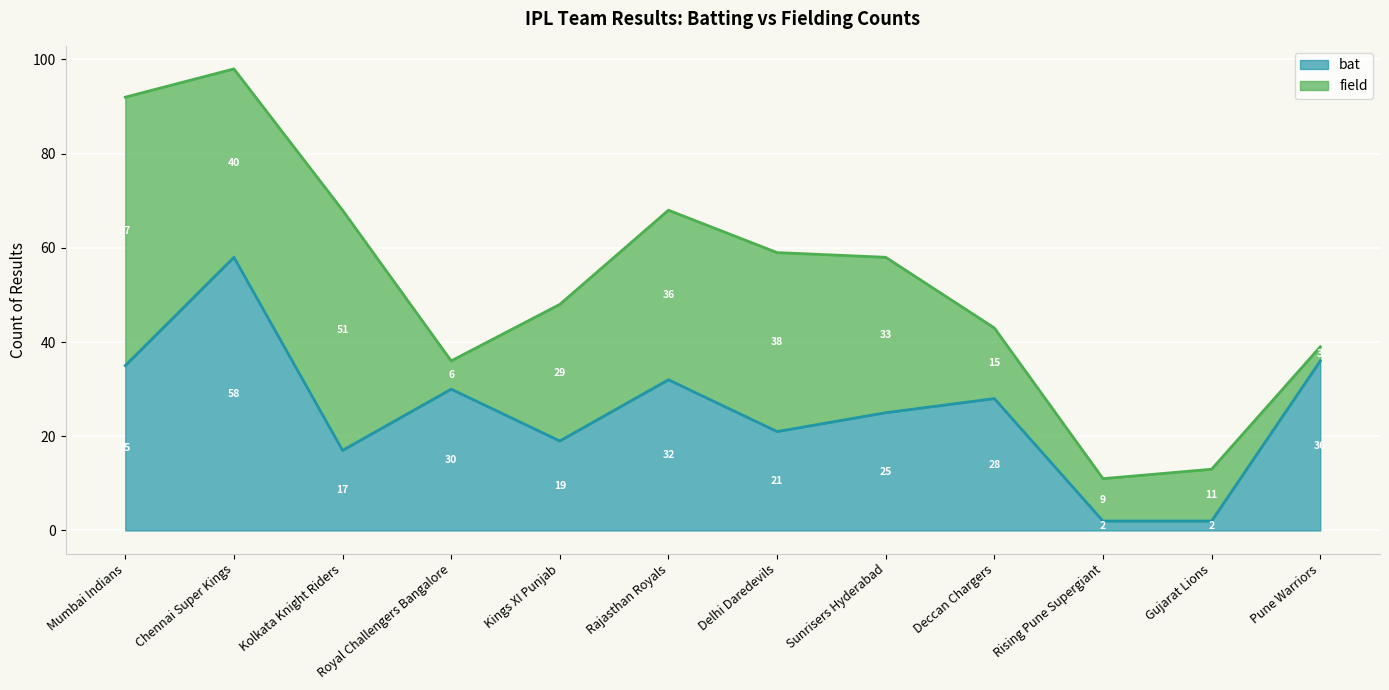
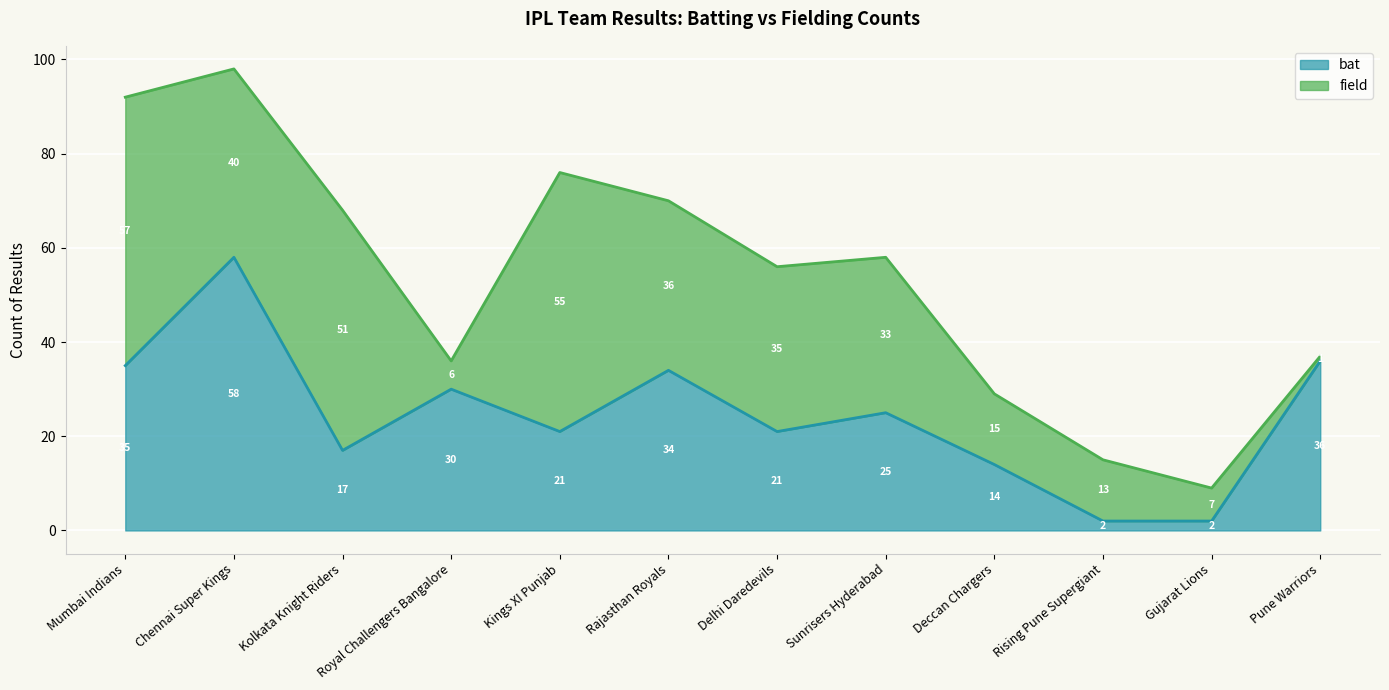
bat, Kings XI Punjab: 19 -> 21
field, Kings XI Punjab: 29 -> 55
bat, Rajasthan Royals: 32 -> 34
field, Delhi Daredevils: 38 -> 35
bat, Deccan Chargers: 28 -> 14
field, Rising Pune Supergiant: 9 -> 13
field, Gujarat Lions: 11 -> 7
field, Pune Warriors: 3 -> 1
